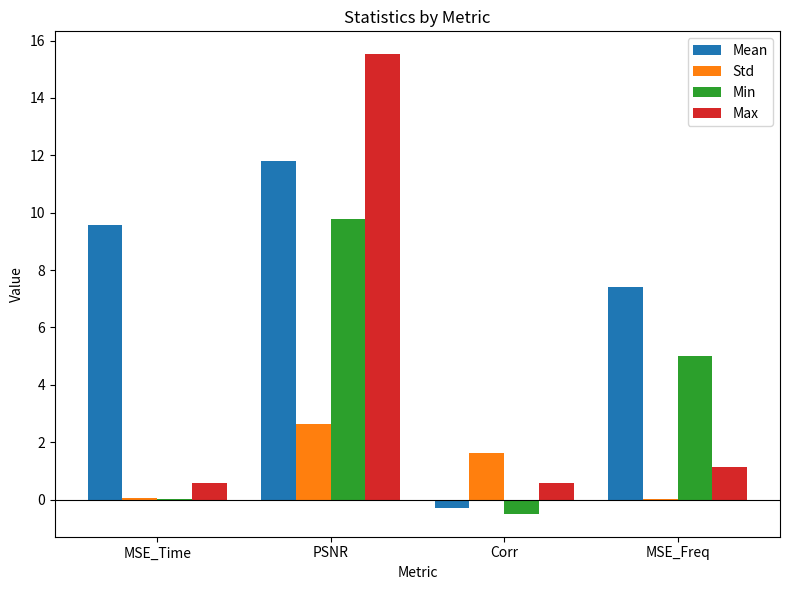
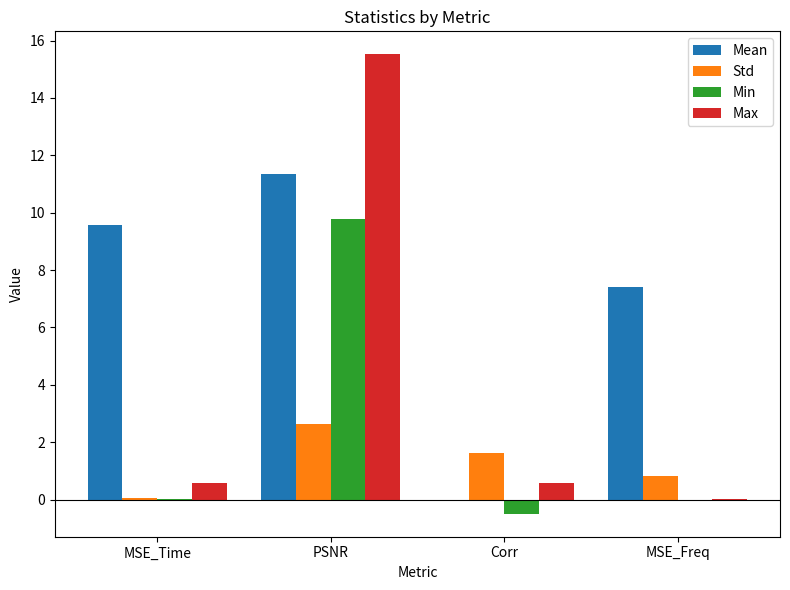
Mean, PSNR: 11.8 -> 11.3
Mean, Corr: -0.3 -> 0.0
Std, MSE_Freq: 0.0 -> 0.8
Min, MSE_Freq: 5 -> 0
Max, MSE_Freq: 1.1 -> 0.0
